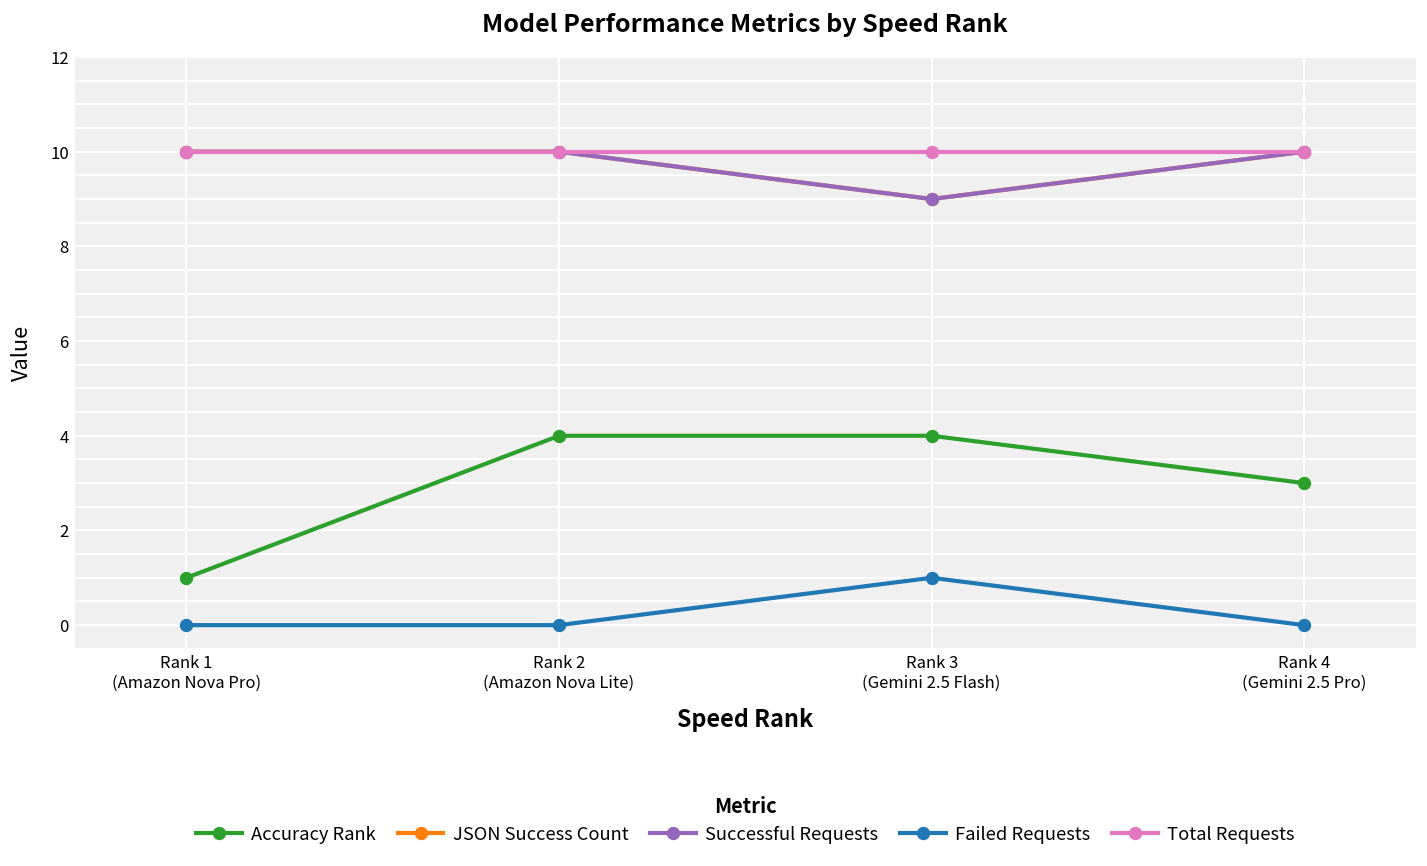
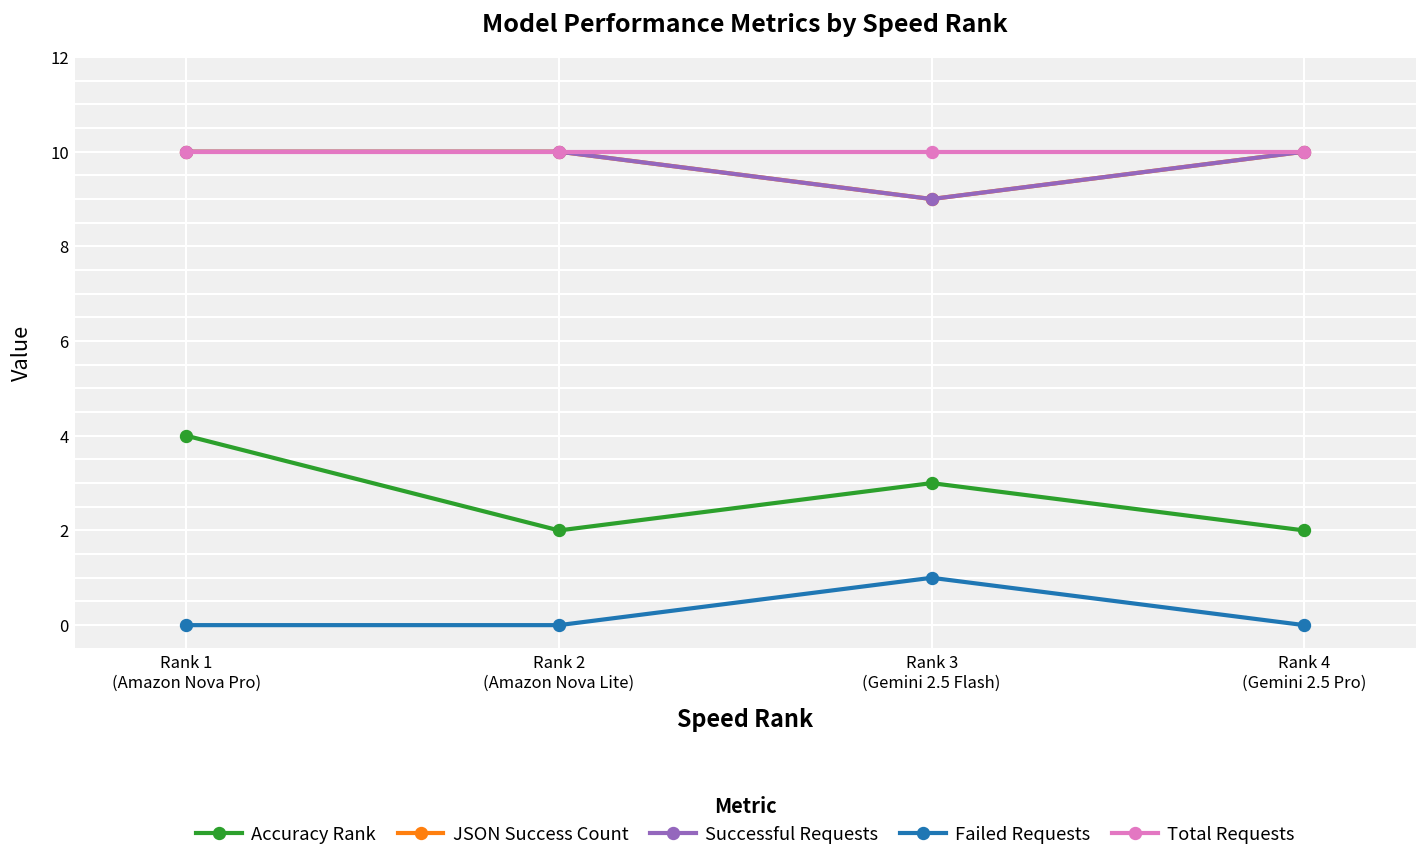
Accuracy Rank, Rank 1 (Amazon Nova Pro): 1 -> 4
Accuracy Rank, Rank 2 (Amazon Nova Lite): 4 -> 2
Accuracy Rank, Rank 3 (Gemini 2.5 Flash): 4 -> 3
Accuracy Rank, Rank 4 (Gemini 2.5 Pro): 3 -> 2
